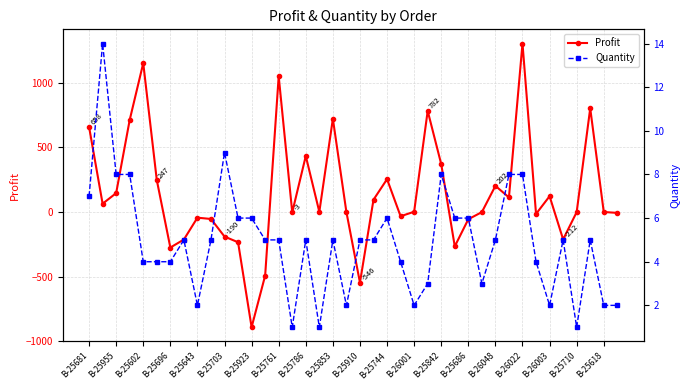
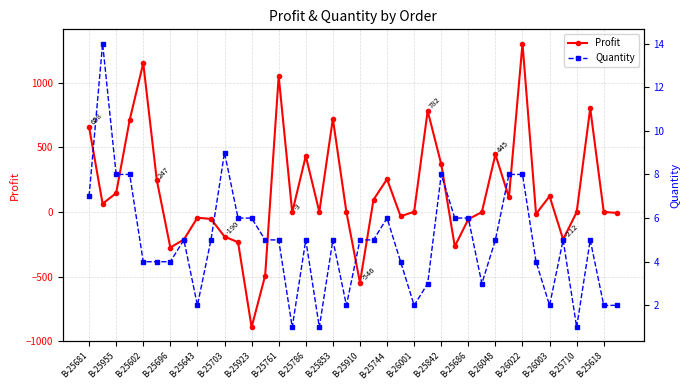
Profit, B-26048: 202 -> 445
